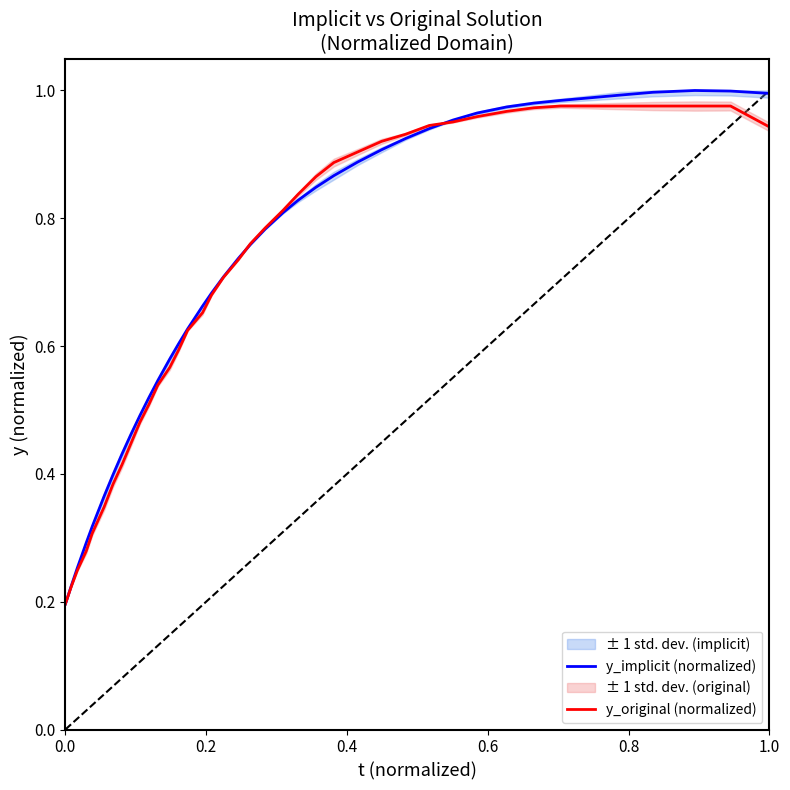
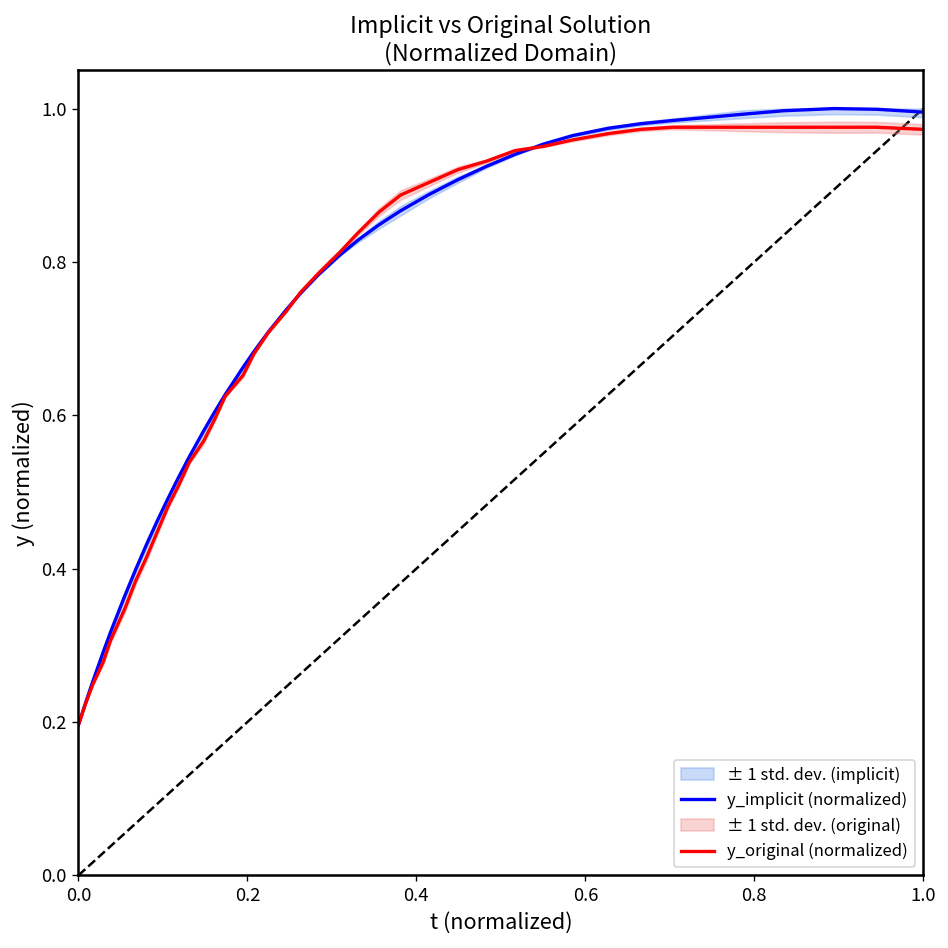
y_original (normalized), 1.0: 0.94 -> 0.97
